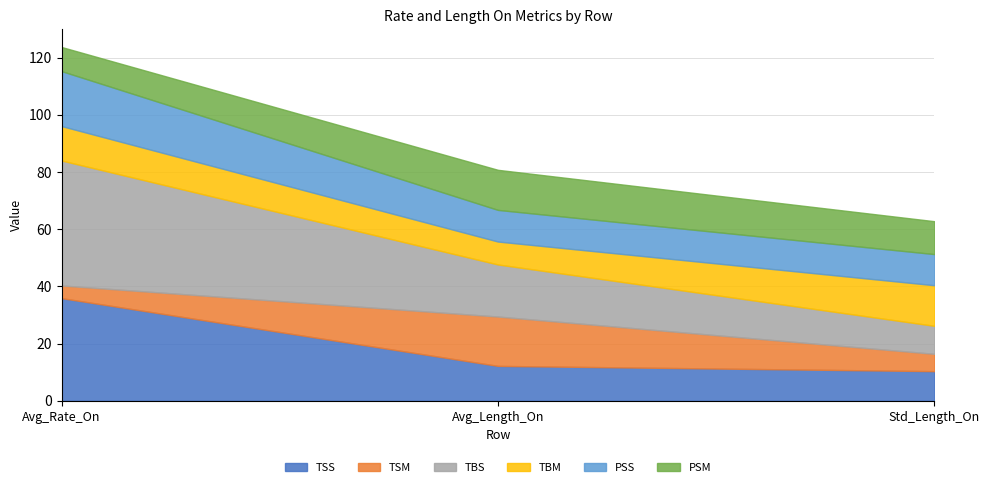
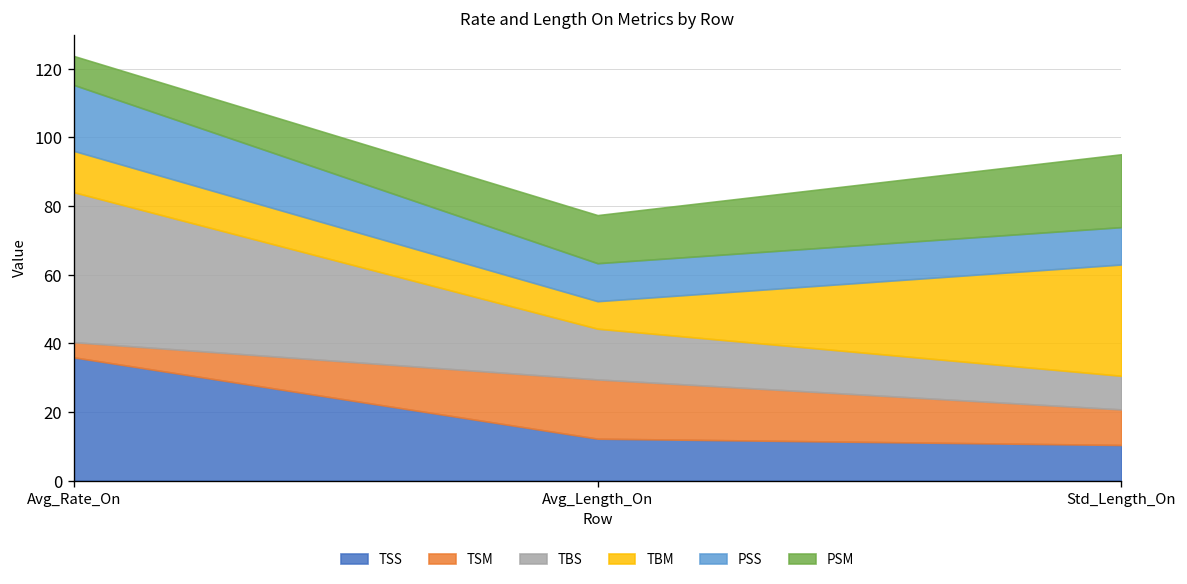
TBS, Avg_Length_On: 18 -> 15
TSM, Std_Length_On: 6 -> 10
TBM, Std_Length_On: 14 -> 32
PSM, Std_Length_On: 11 -> 21
